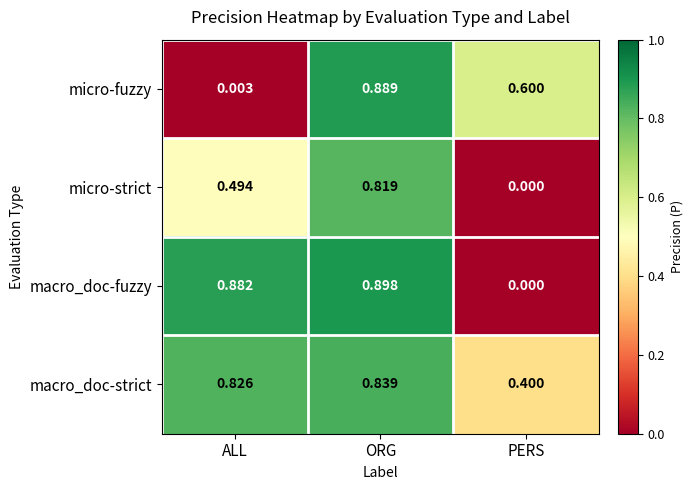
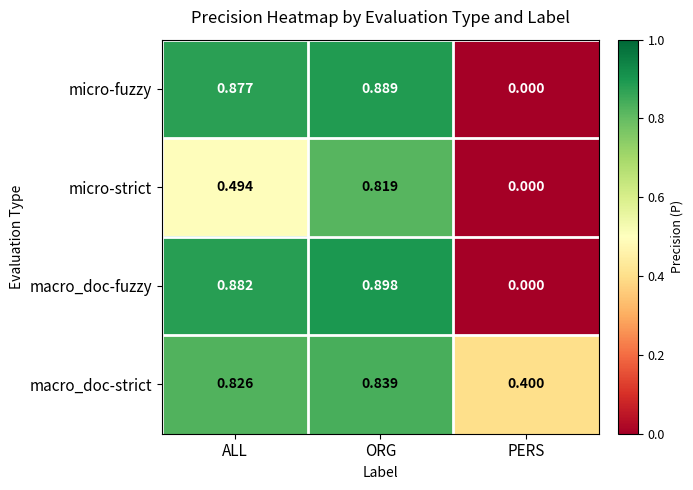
micro-fuzzy, ALL: 0.003 -> 0.877
micro-fuzzy, PERS: 0.600 -> 0.000
